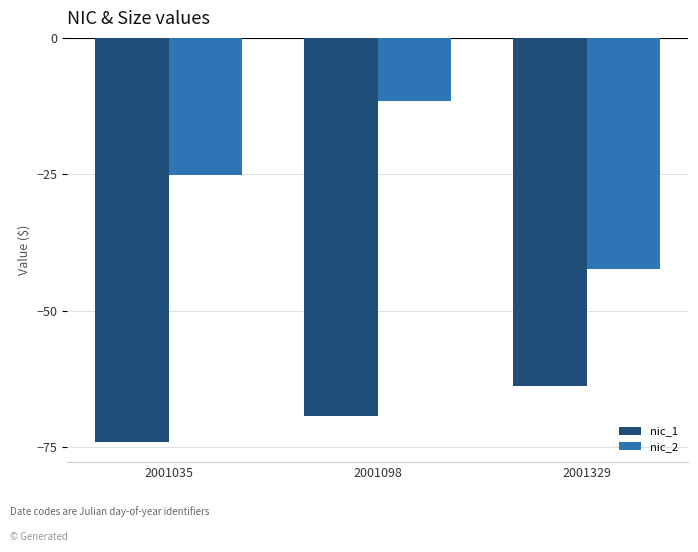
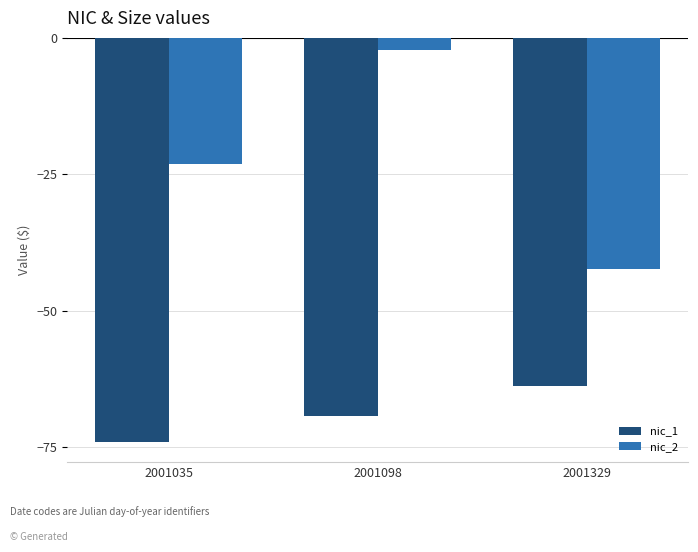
nic_2, 2001035: -25 -> -23
nic_2, 2001098: -12 -> -2
